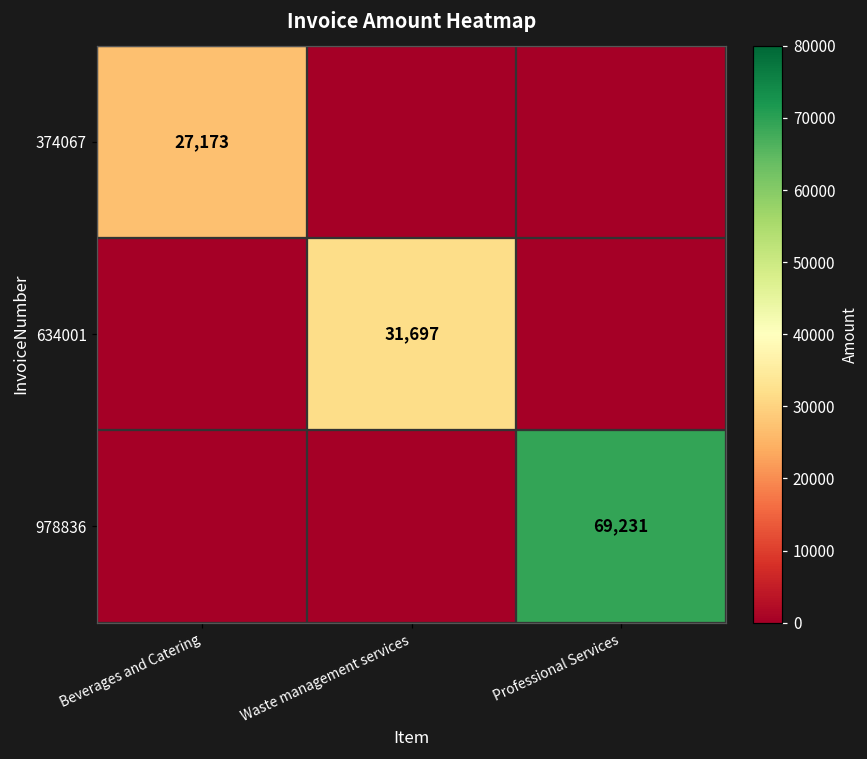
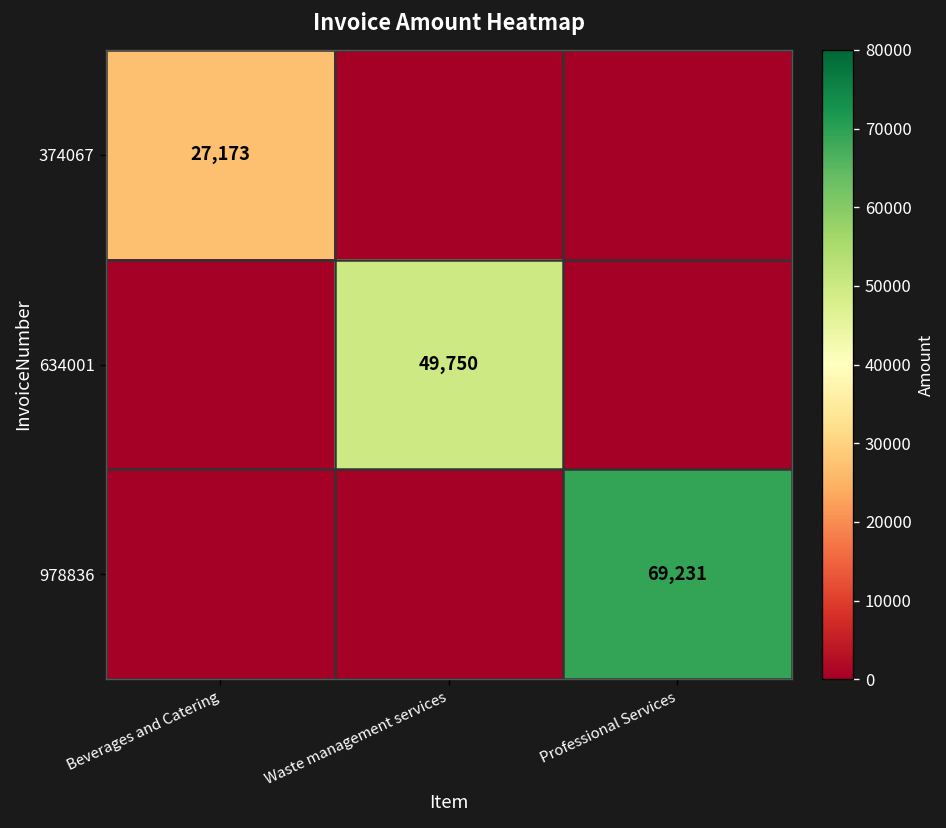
634001, Waste management services: 31,697 -> 49,750
